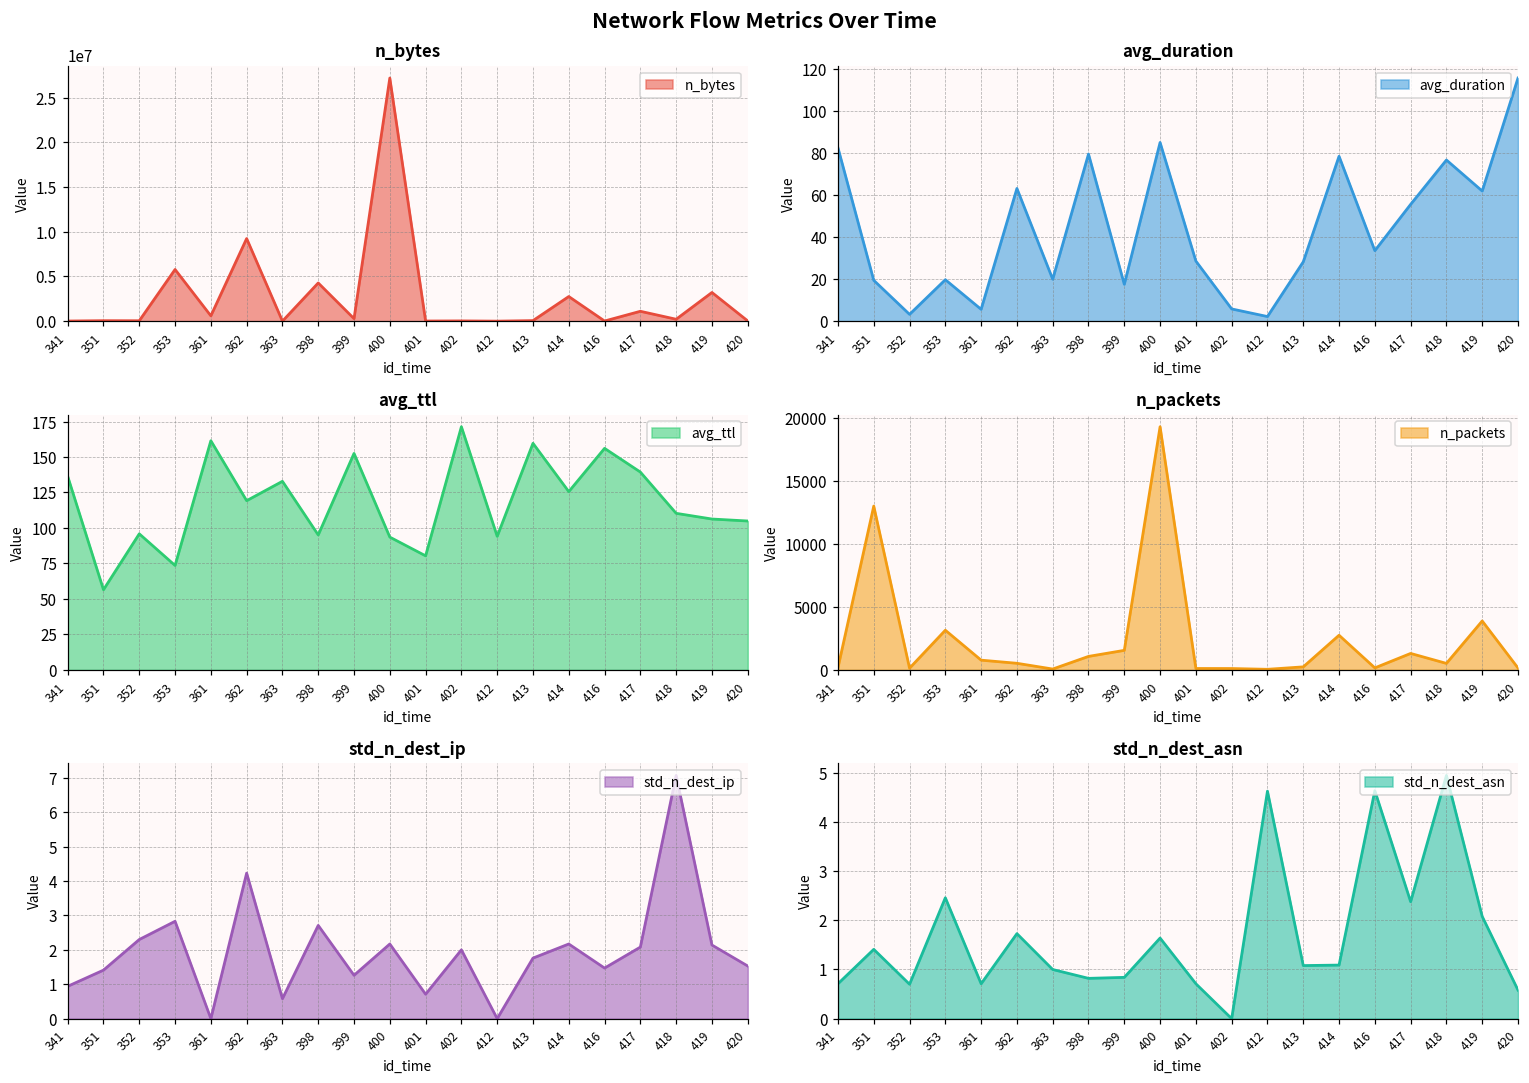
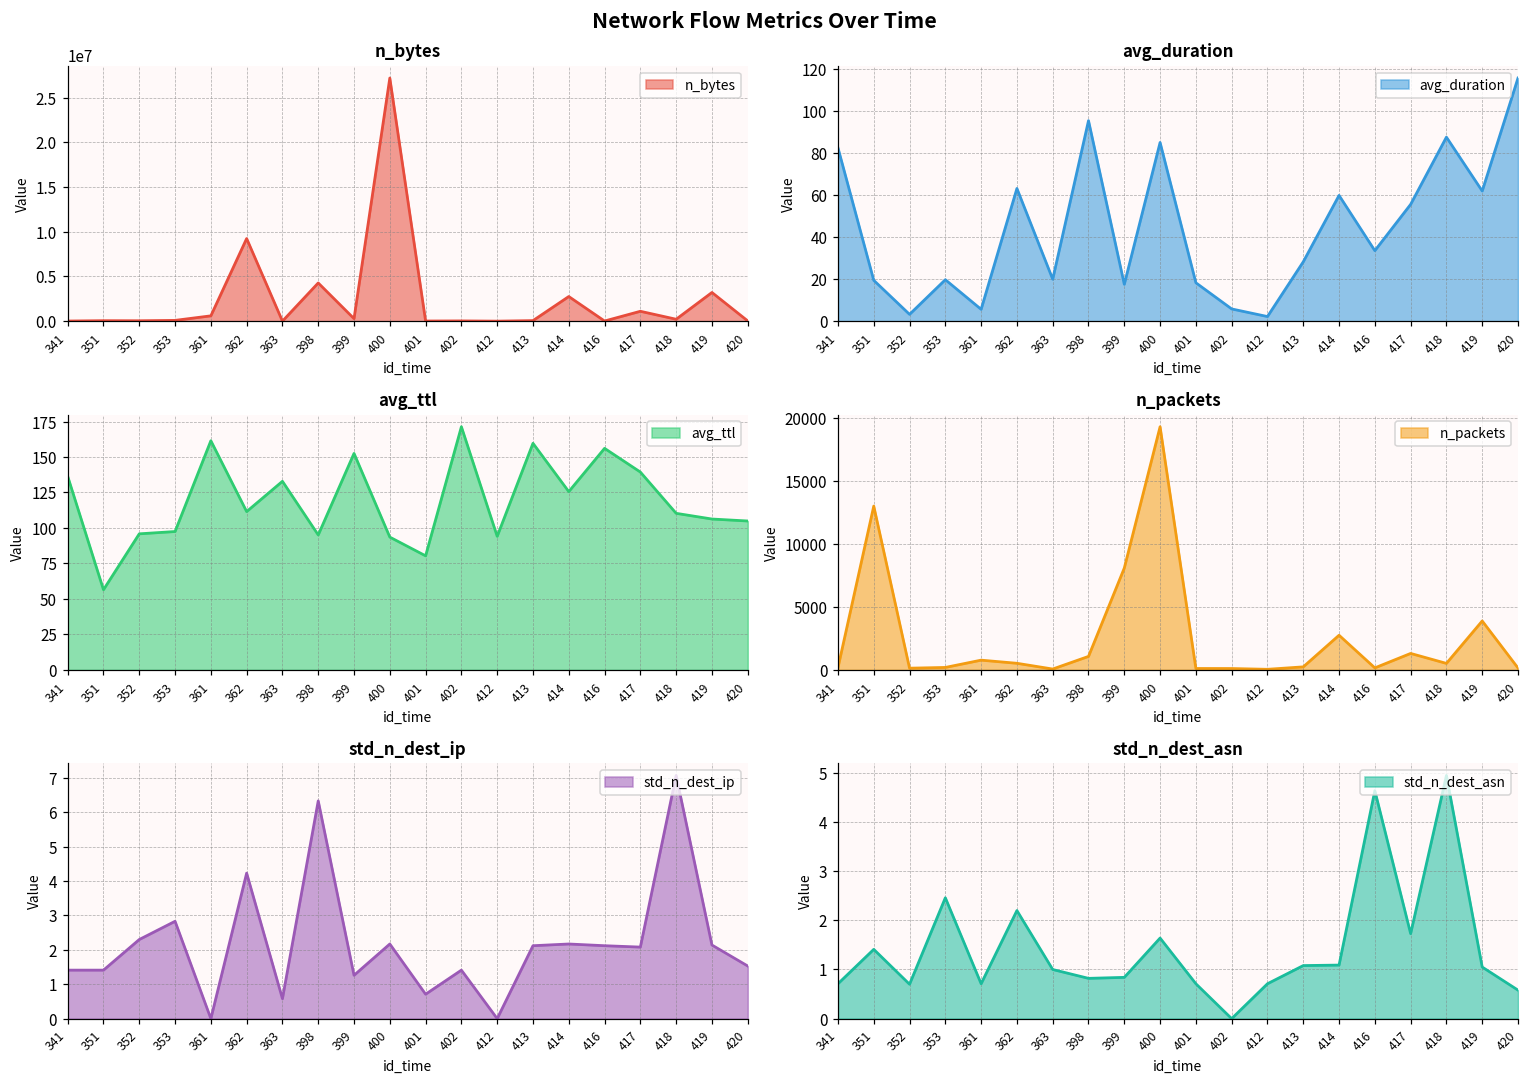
n_bytes, 353: 6000000 -> 0
avg_duration, 398: 79 -> 95
avg_duration, 401: 29 -> 18
avg_duration, 414: 78 -> 60
avg_duration, 418: 77 -> 87
avg_ttl, 353: 74 -> 98
avg_ttl, 362: 119 -> 112
n_packets, 353: 3200 -> 200
n_packets, 399: 1600 -> 8100
std_n_dest_ip, 341: 0.9 -> 1.4
std_n_dest_ip, 398: 2.7 -> 6.3
std_n_dest_ip, 402: 2.0 -> 1.4
std_n_dest_ip, 413: 1.8 -> 2.1
std_n_dest_ip, 416: 1.5 -> 2.1
std_n_dest_asn, 362: 1.7 -> 2.2
std_n_dest_asn, 412: 4.6 -> 0.7
std_n_dest_asn, 417: 2.4 -> 1.7
std_n_dest_asn, 419: 2.1 -> 1.1
